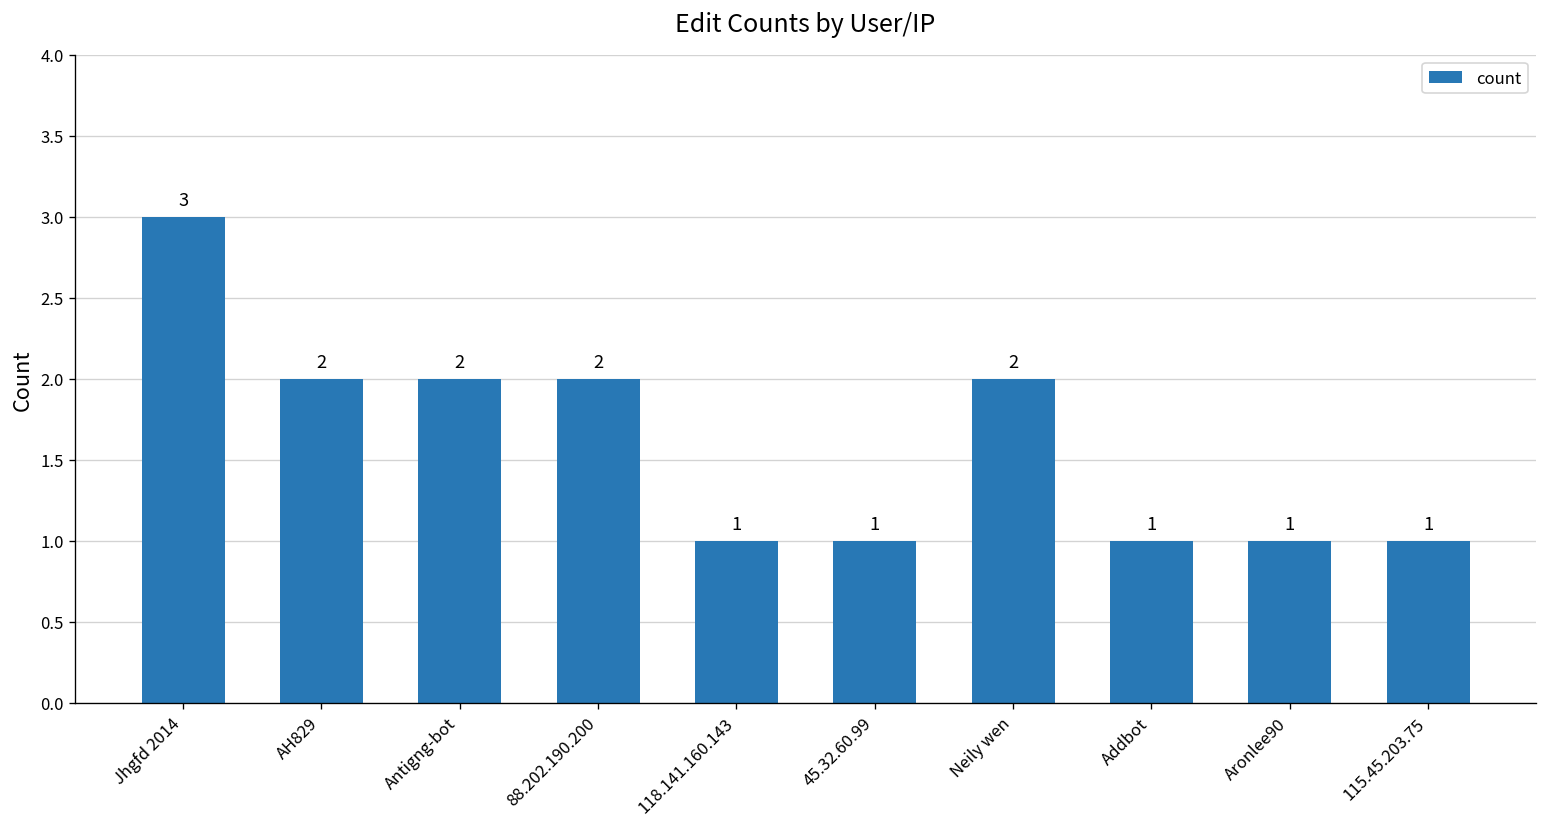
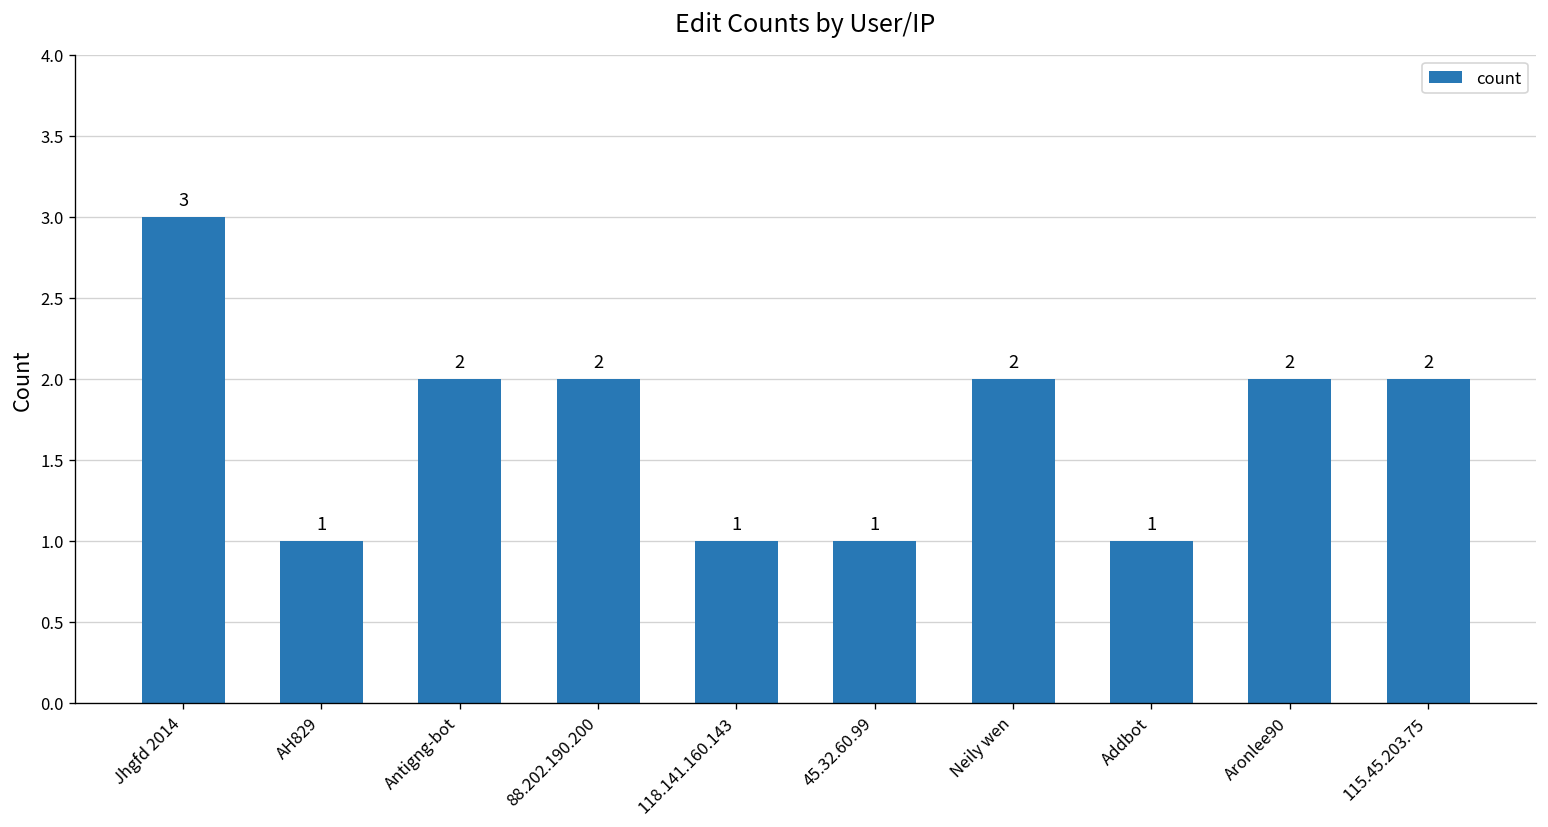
AH829: 2 -> 1
Aronlee90: 1 -> 2
115.45.203.75: 1 -> 2
